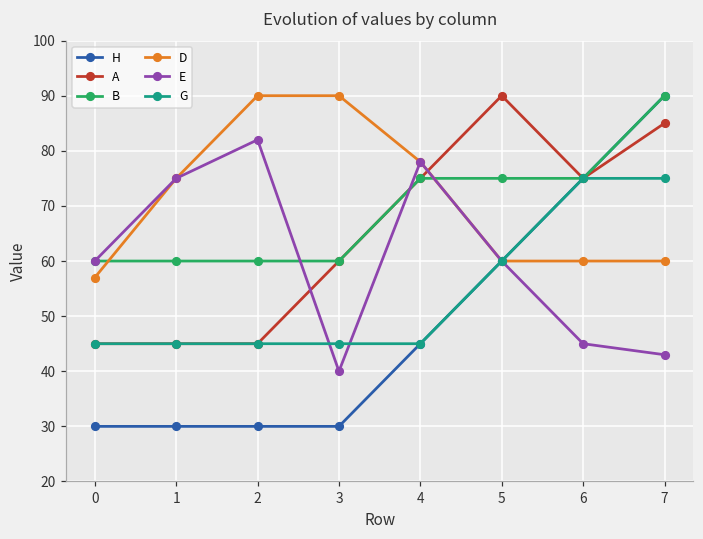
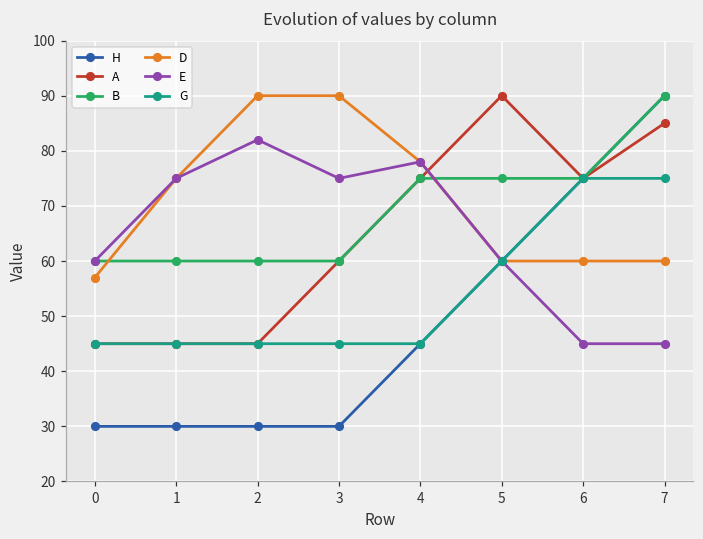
E, 3: 40 -> 75
E, 7: 43 -> 45
